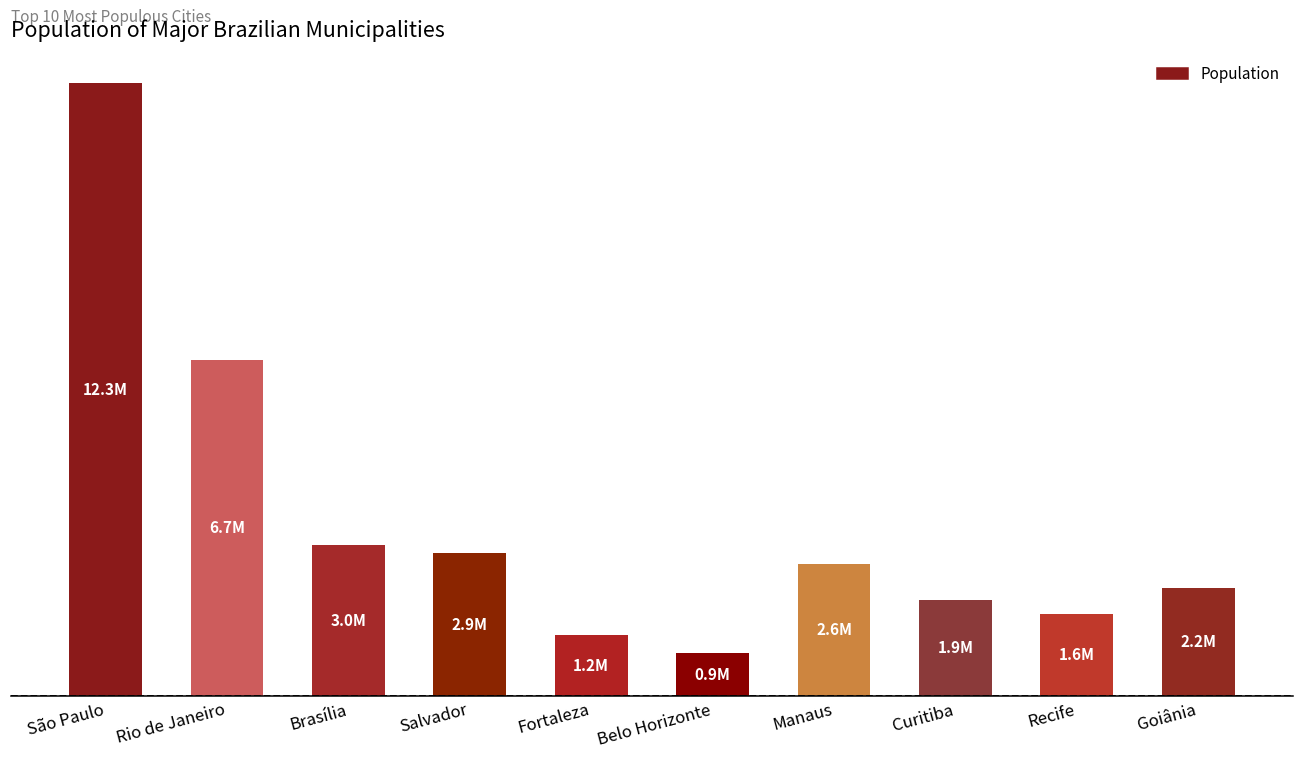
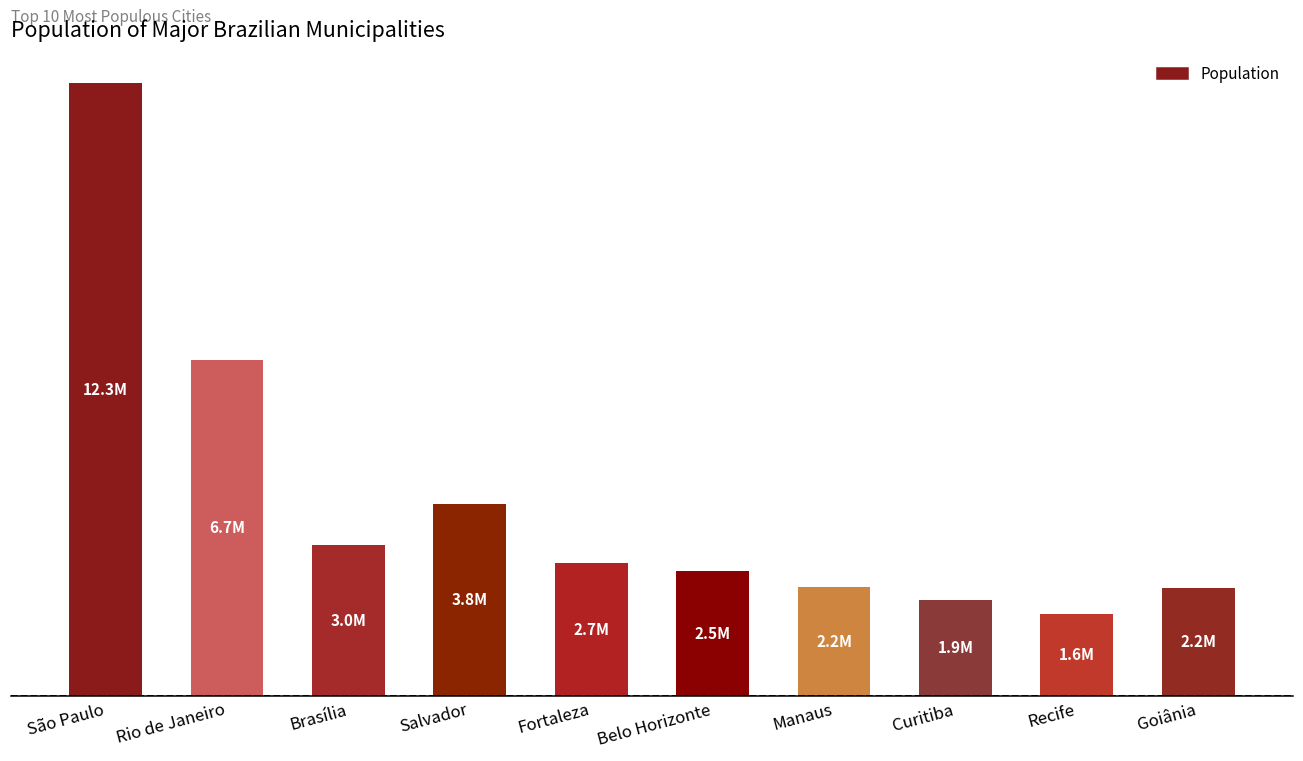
Salvador: 2.9M -> 3.8M
Fortaleza: 1.2M -> 2.7M
Belo Horizonte: 0.9M -> 2.5M
Manaus: 2.6M -> 2.2M
